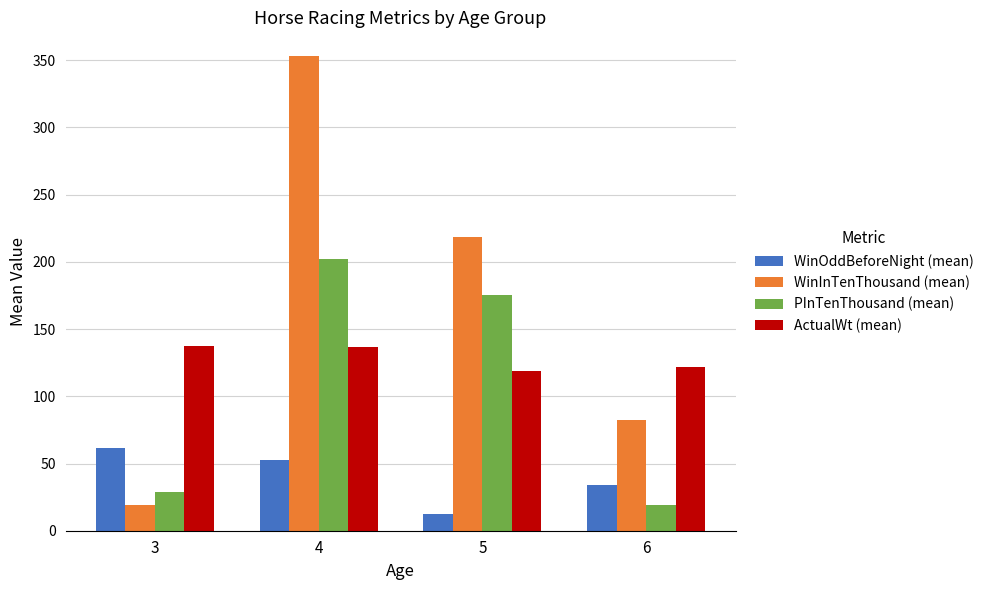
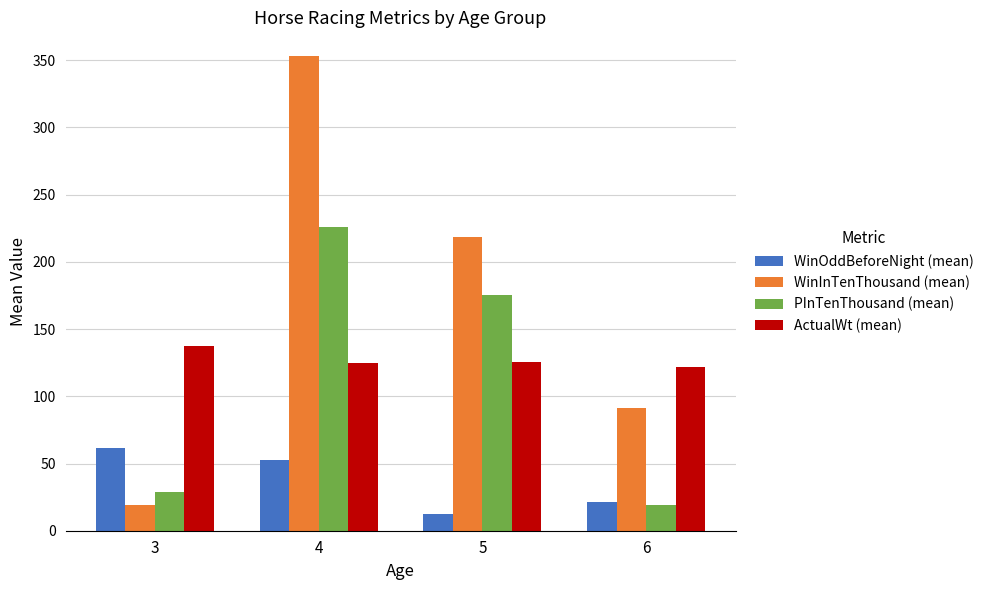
PInTenThousand (mean), 4: 202 -> 226
ActualWt (mean), 4: 137 -> 125
ActualWt (mean), 5: 119 -> 125
WinOddBeforeNight (mean), 6: 34 -> 21
WinInTenThousand (mean), 6: 82 -> 91
